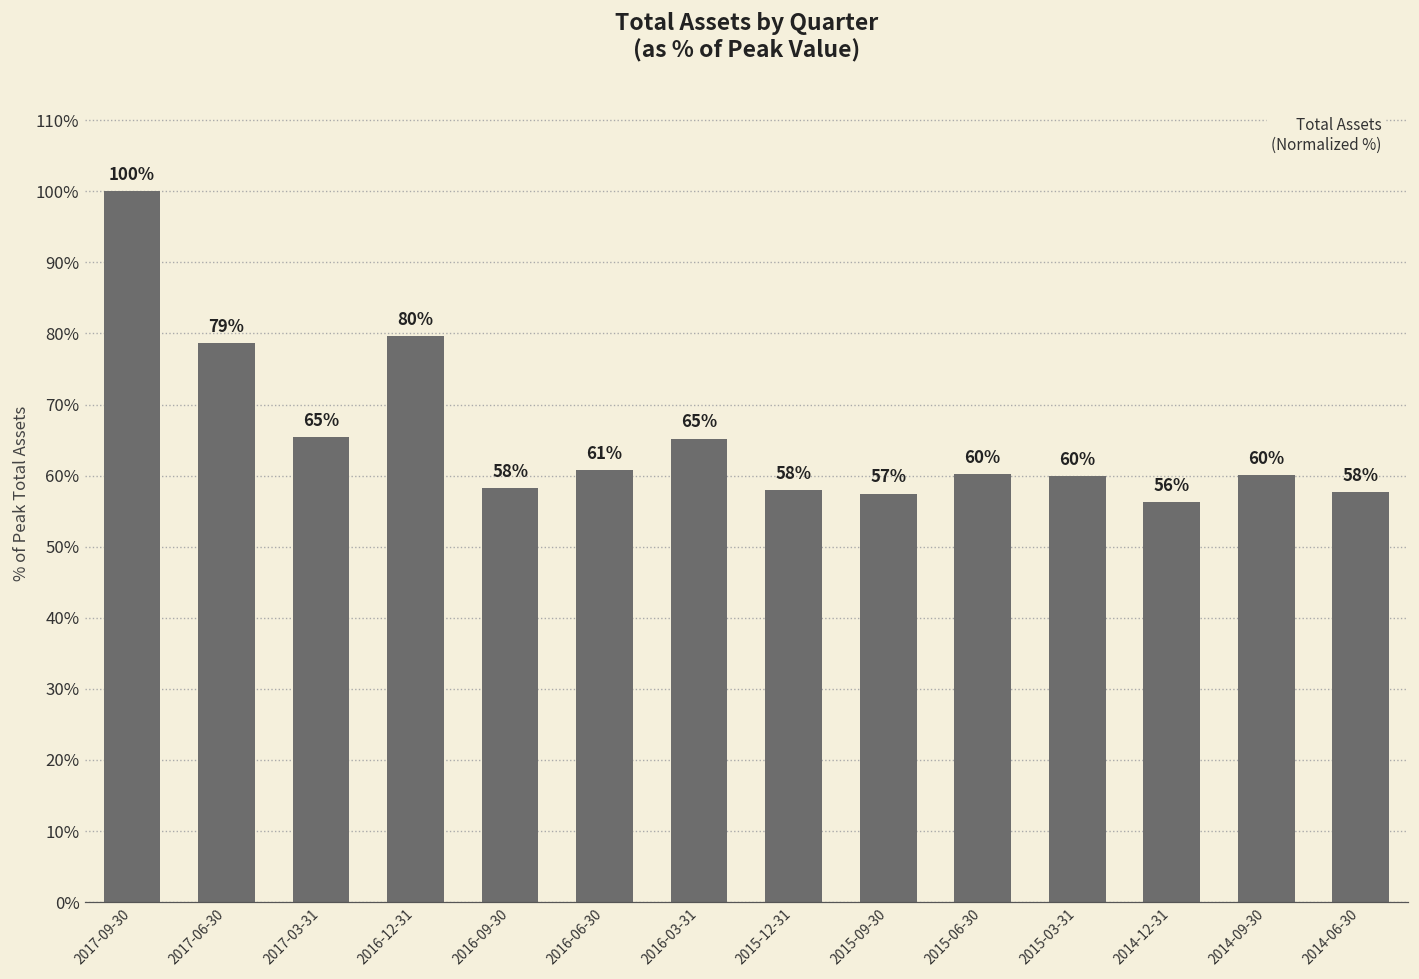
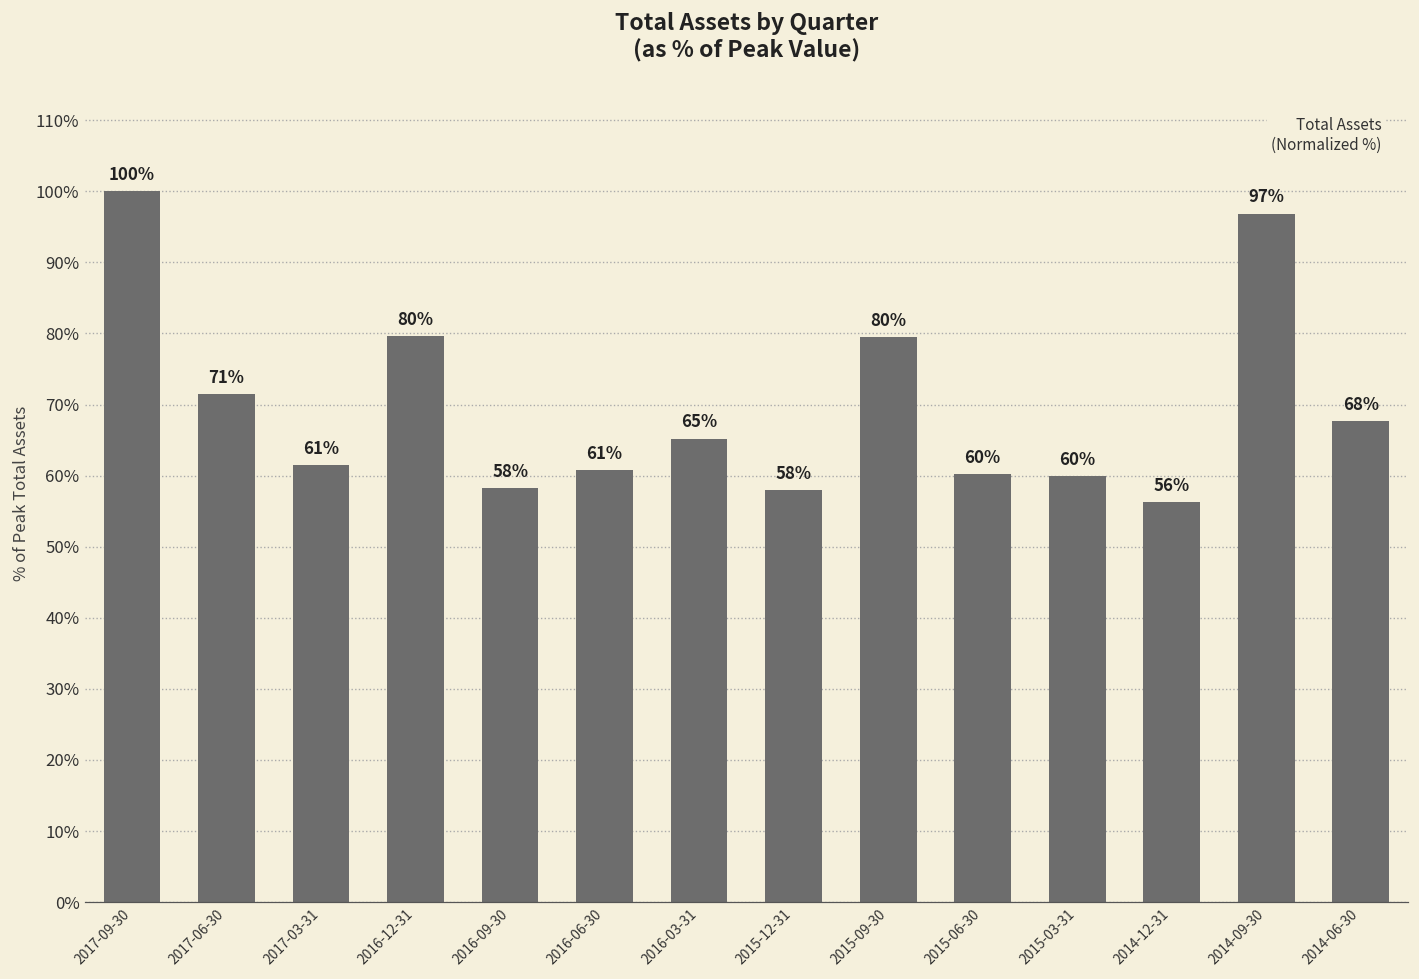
2017-06-30: 79% -> 71%
2017-03-31: 65% -> 61%
2015-09-30: 57% -> 80%
2014-09-30: 60% -> 97%
2014-06-30: 58% -> 68%
